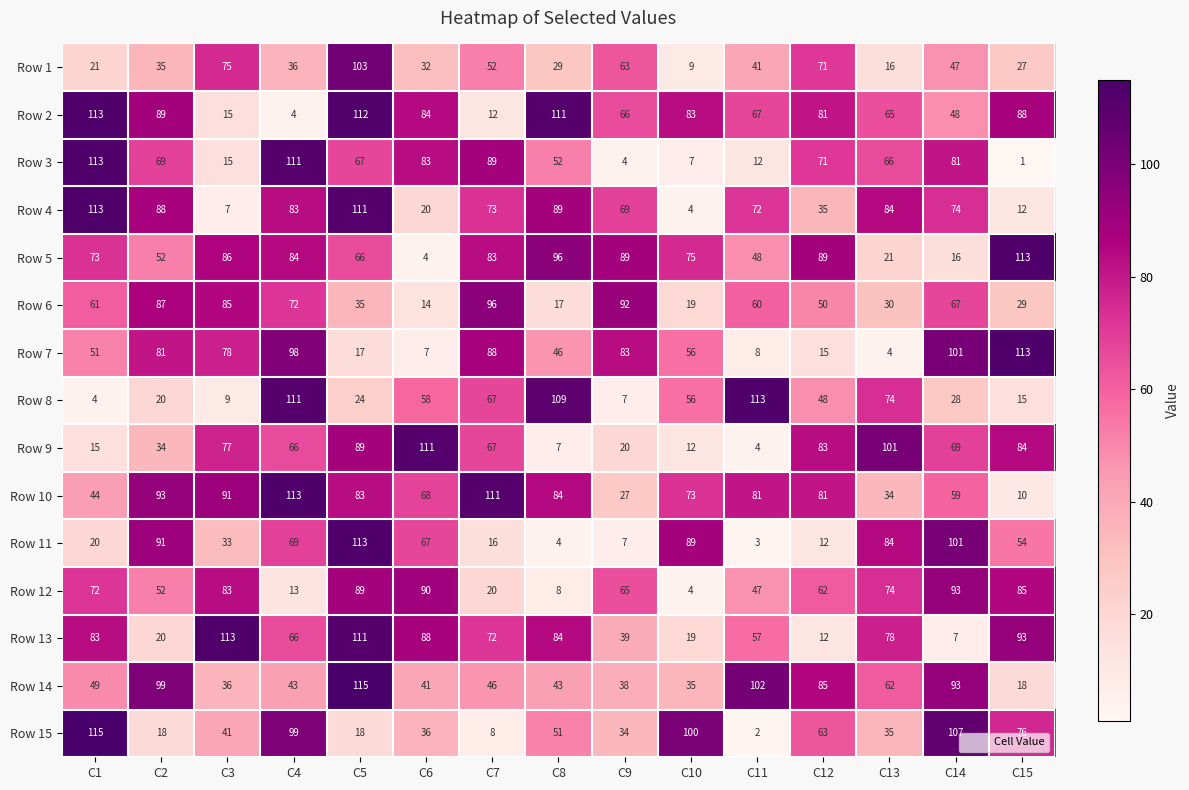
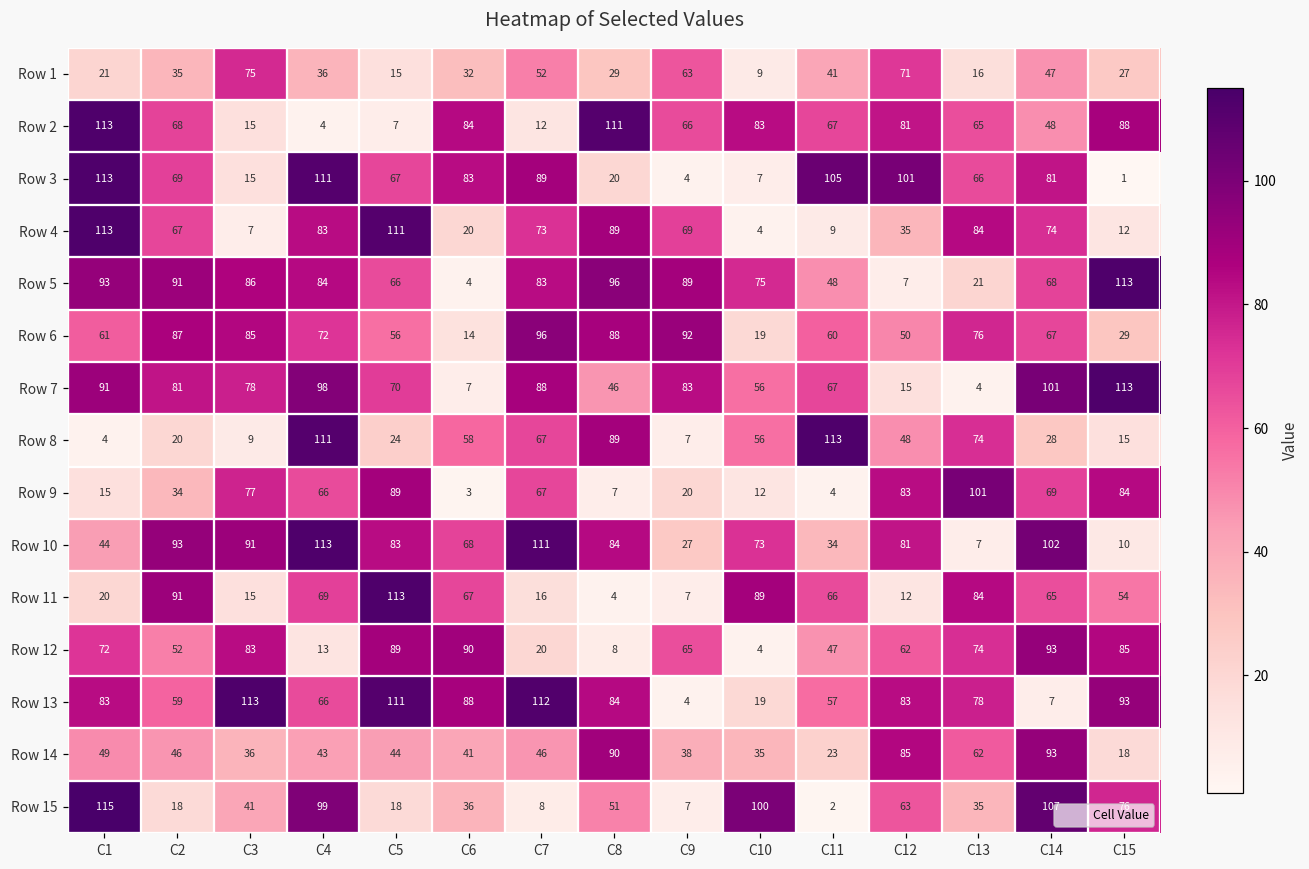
Row 1, C5: 103 -> 15
Row 2, C2: 89 -> 68
Row 2, C5: 112 -> 7
Row 3, C8: 52 -> 20
Row 3, C11: 12 -> 105
Row 3, C12: 71 -> 101
Row 4, C2: 88 -> 67
Row 4, C11: 72 -> 9
Row 5, C1: 73 -> 93
Row 5, C2: 52 -> 91
Row 5, C12: 89 -> 7
Row 5, C14: 16 -> 68
Row 6, C5: 35 -> 56
Row 6, C8: 17 -> 88
Row 6, C13: 30 -> 76
Row 7, C1: 51 -> 91
Row 7, C5: 17 -> 70
Row 7, C11: 8 -> 67
Row 8, C8: 109 -> 89
Row 9, C6: 111 -> 3
Row 10, C11: 81 -> 34
Row 10, C13: 34 -> 7
Row 10, C14: 59 -> 102
Row 11, C3: 33 -> 15
Row 11, C11: 3 -> 66
Row 11, C14: 101 -> 65
Row 13, C2: 20 -> 59
Row 13, C7: 72 -> 112
Row 13, C9: 39 -> 4
Row 13, C12: 12 -> 83
Row 14, C2: 99 -> 46
Row 14, C5: 115 -> 44
Row 14, C8: 43 -> 90
Row 14, C11: 102 -> 23
Row 15, C9: 34 -> 7
